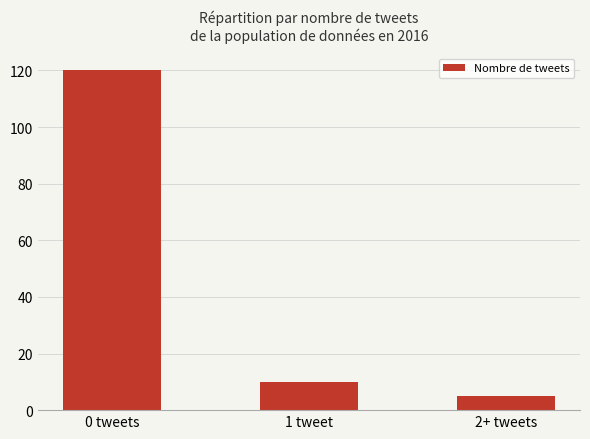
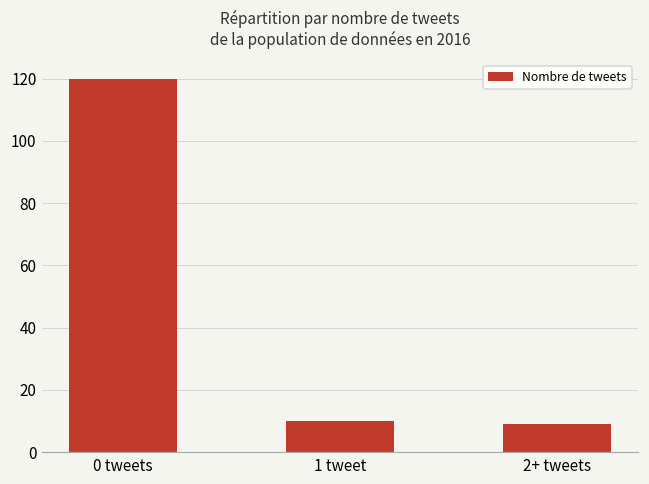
2+ tweets: 5 -> 9
